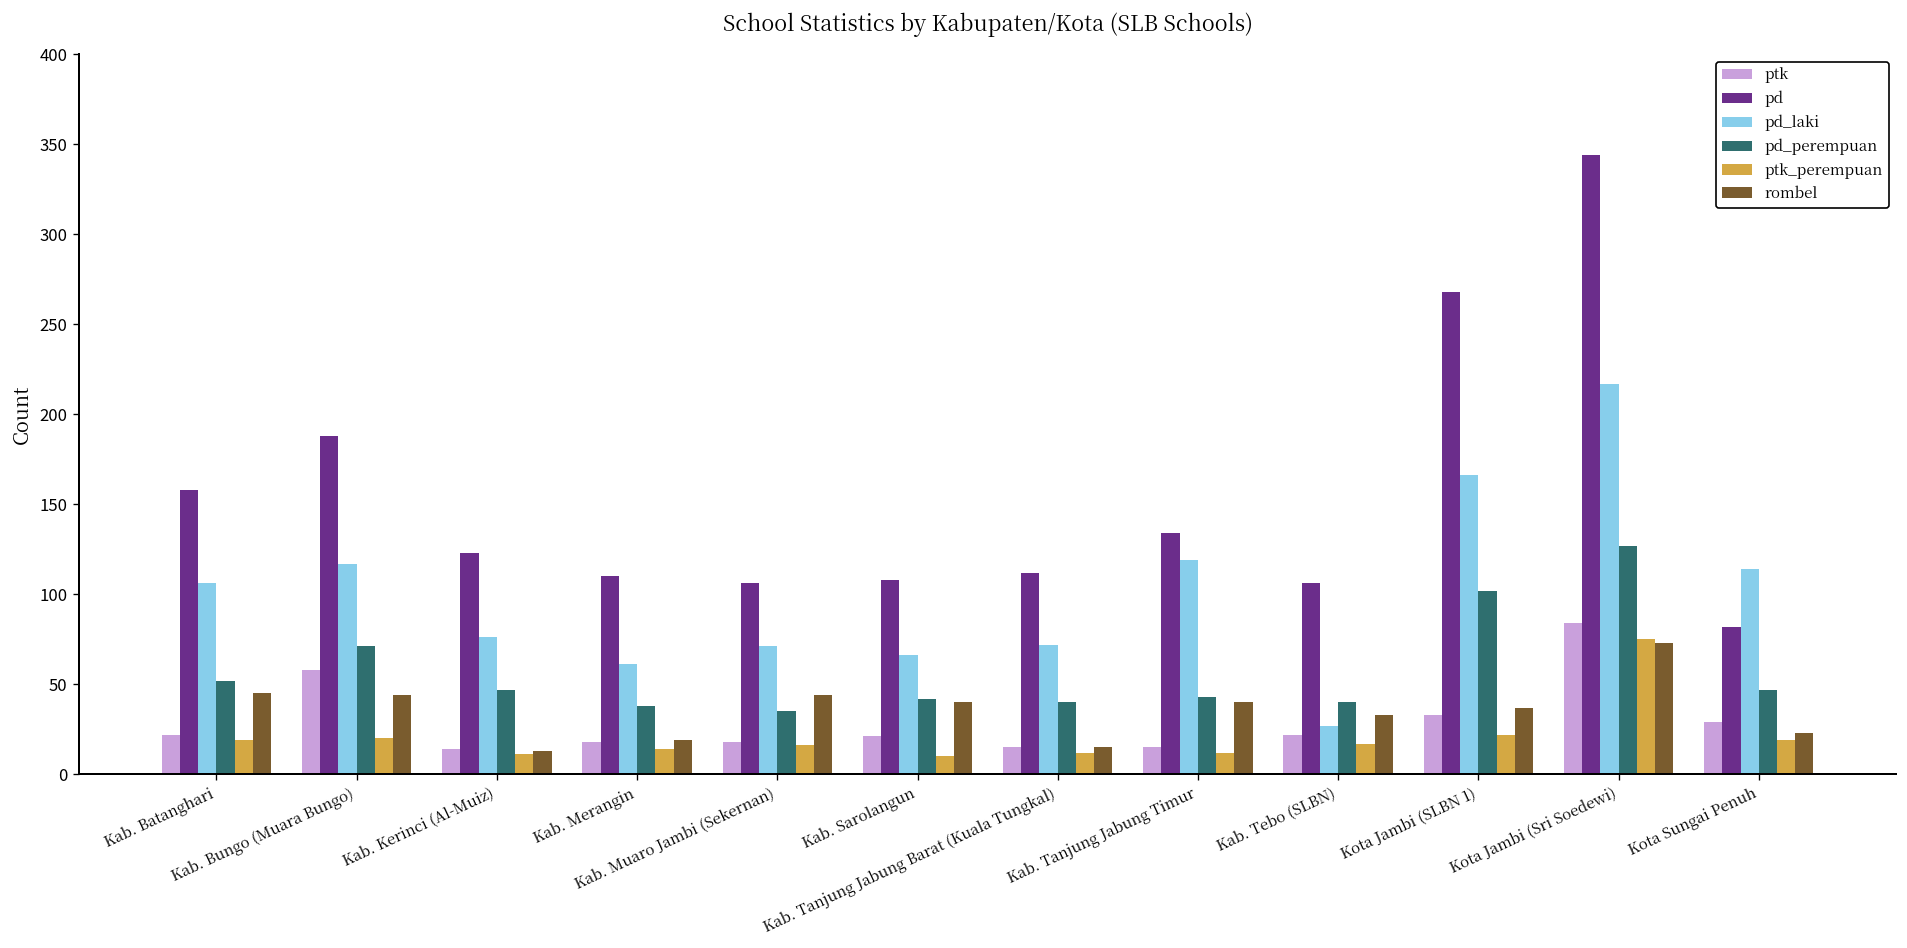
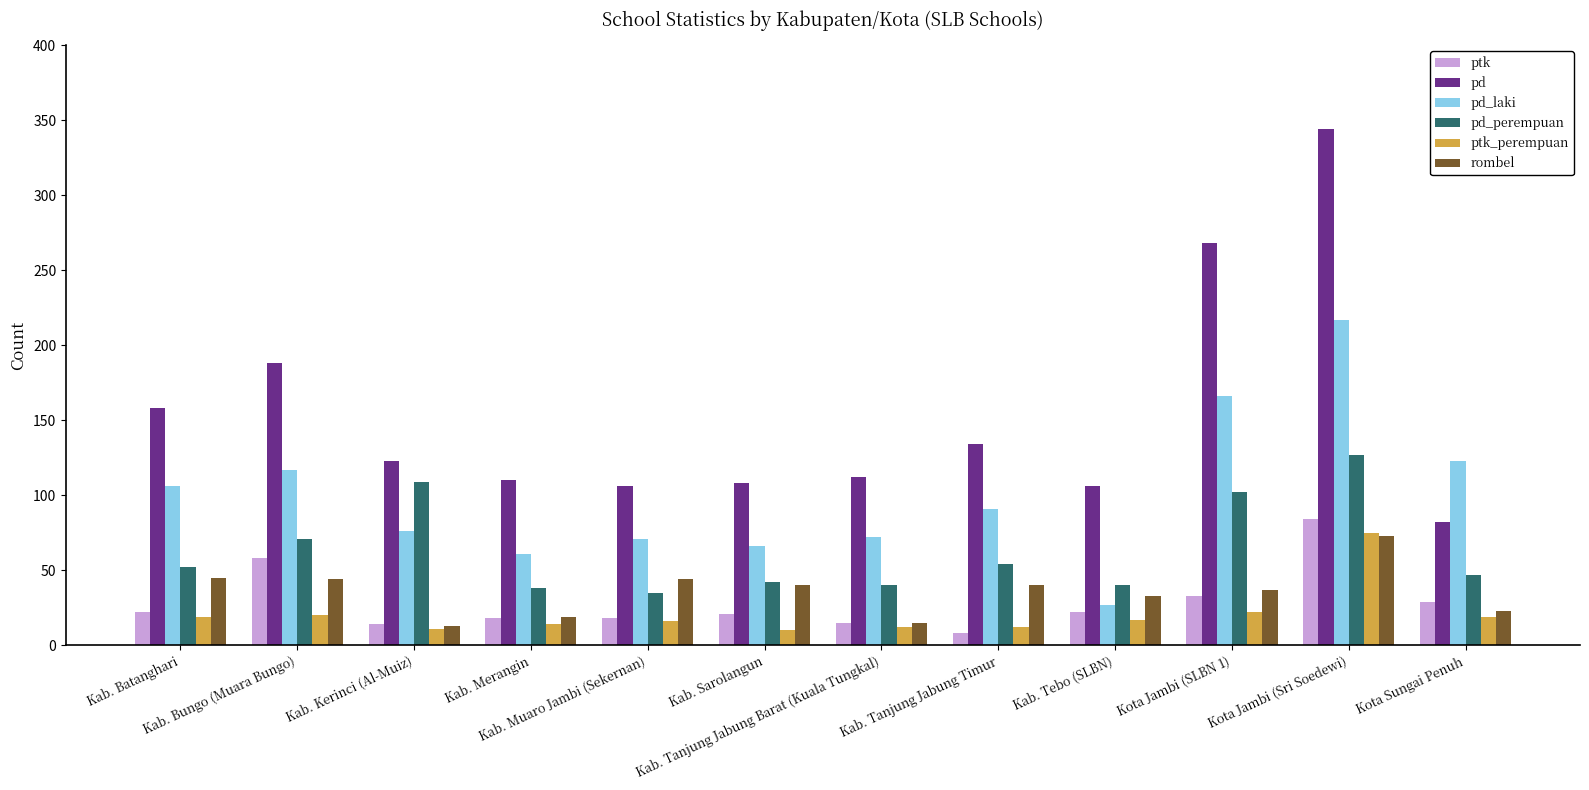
pd_perempuan, Kab. Kerinci (Al-Muiz): 47 -> 109
ptk, Kab. Tanjung Jabung Timur: 15 -> 8
pd_laki, Kab. Tanjung Jabung Timur: 119 -> 91
pd_perempuan, Kab. Tanjung Jabung Timur: 43 -> 54
pd_laki, Kota Sungai Penuh: 114 -> 123
